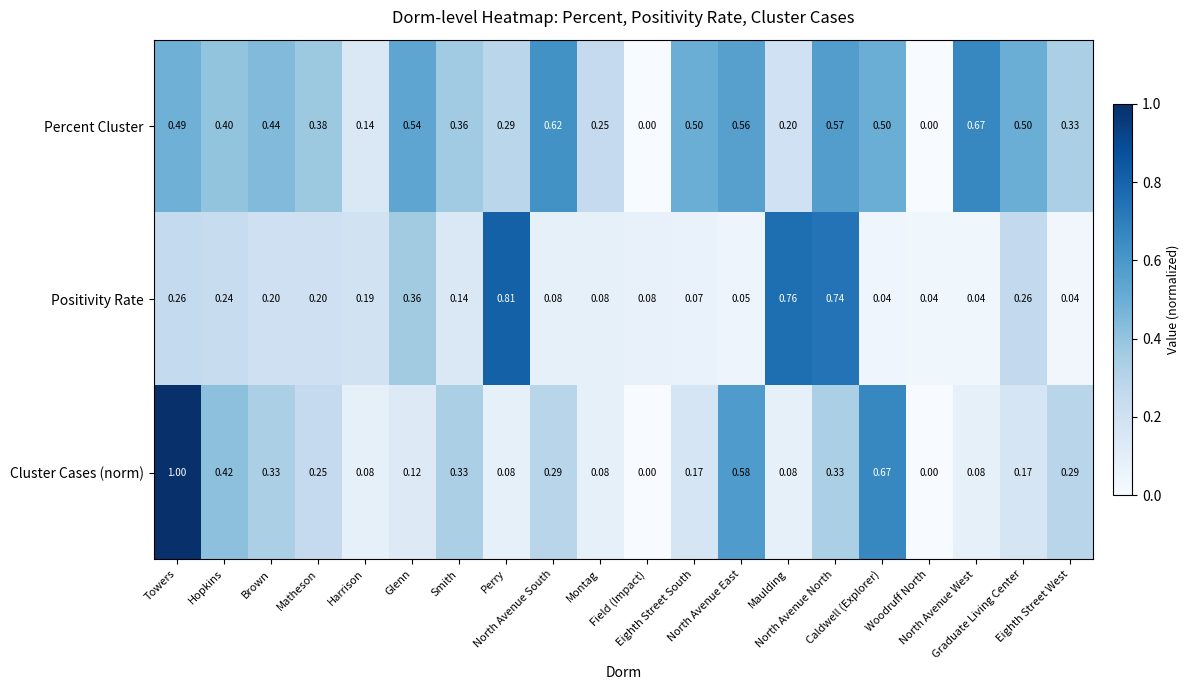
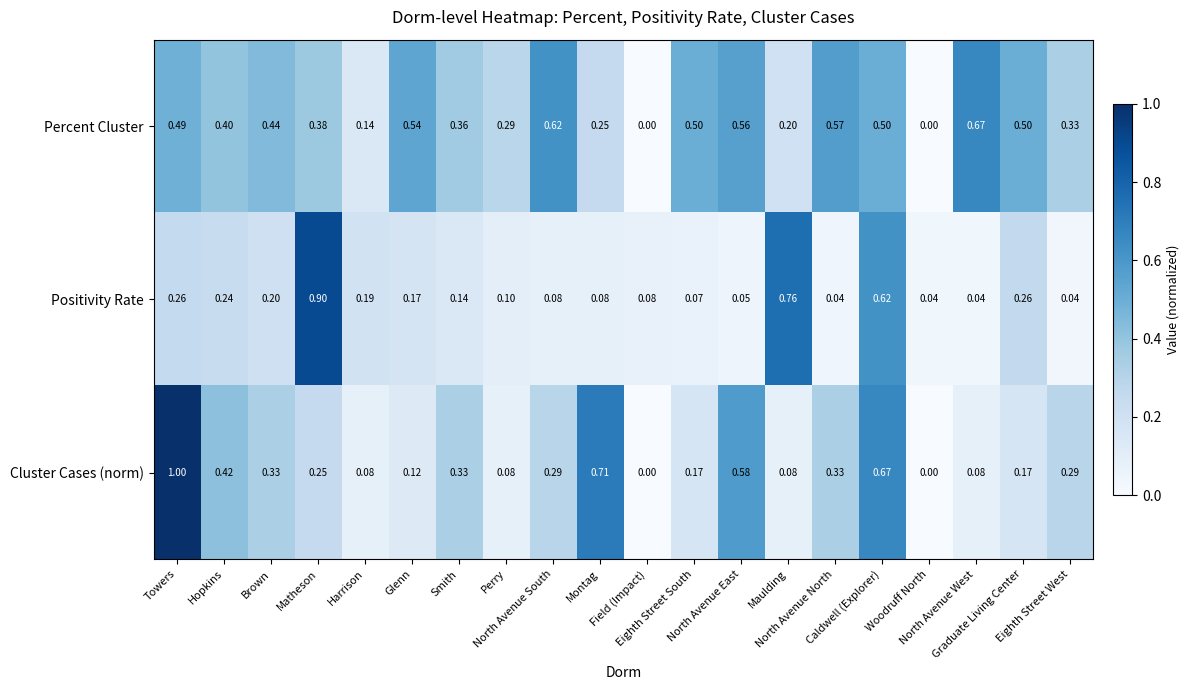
Positivity Rate, Matheson: 0.20 -> 0.90
Positivity Rate, Glenn: 0.36 -> 0.17
Positivity Rate, Perry: 0.81 -> 0.10
Positivity Rate, North Avenue North: 0.74 -> 0.04
Positivity Rate, Caldwell (Explorer): 0.04 -> 0.62
Cluster Cases (norm), Montag: 0.08 -> 0.71
